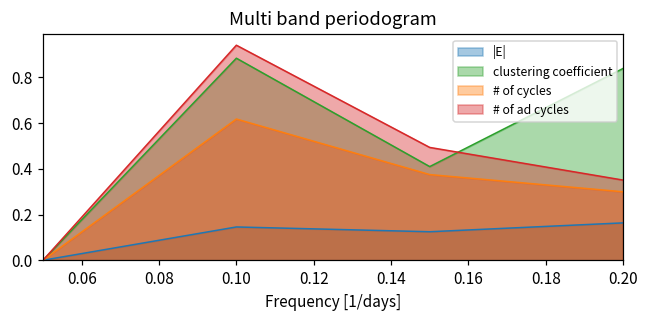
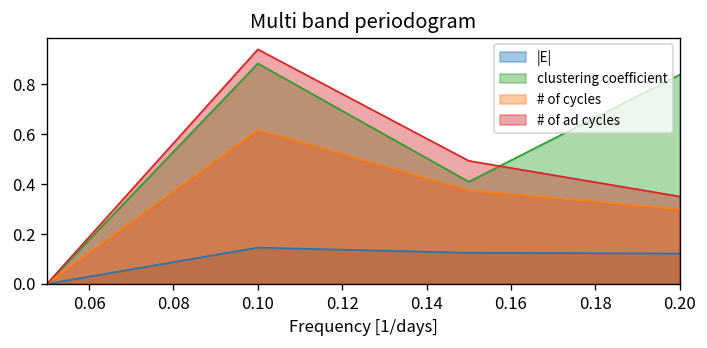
|E|, 0.20: 0.16 -> 0.12
